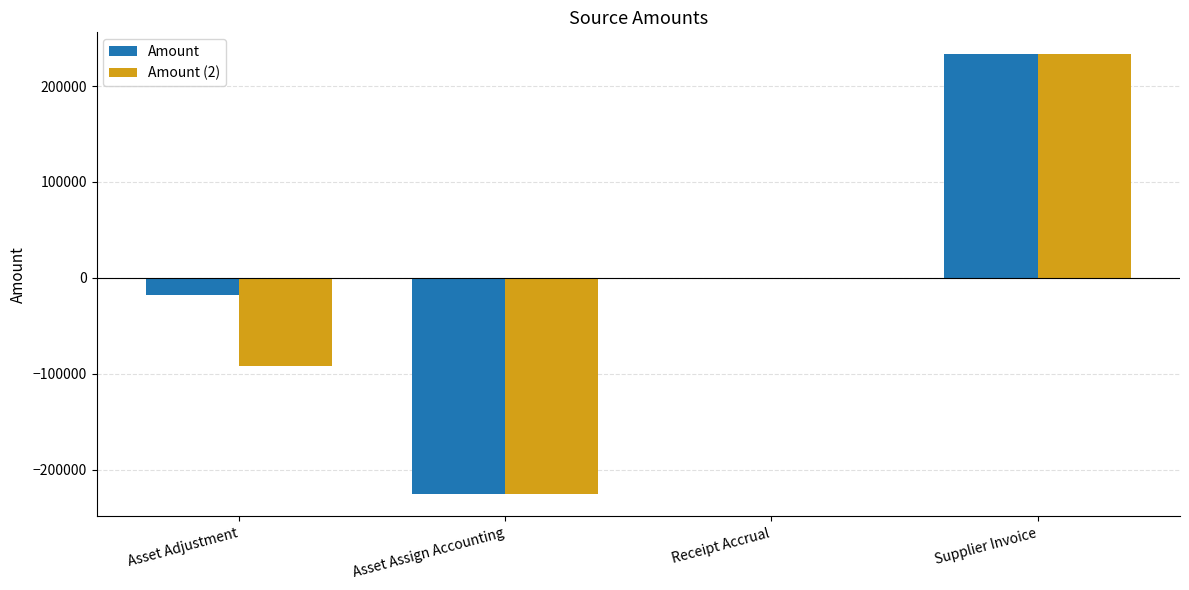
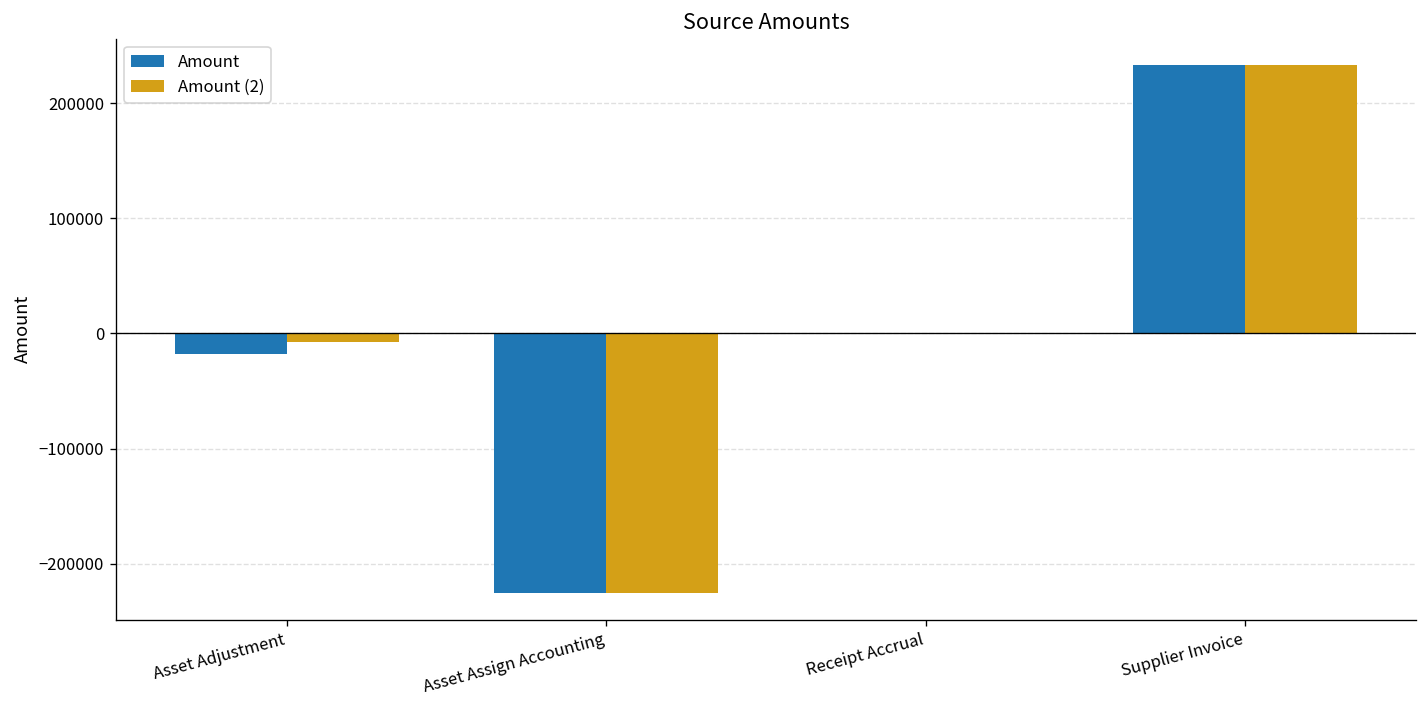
Amount (2), Asset Adjustment: -90000 -> -10000
